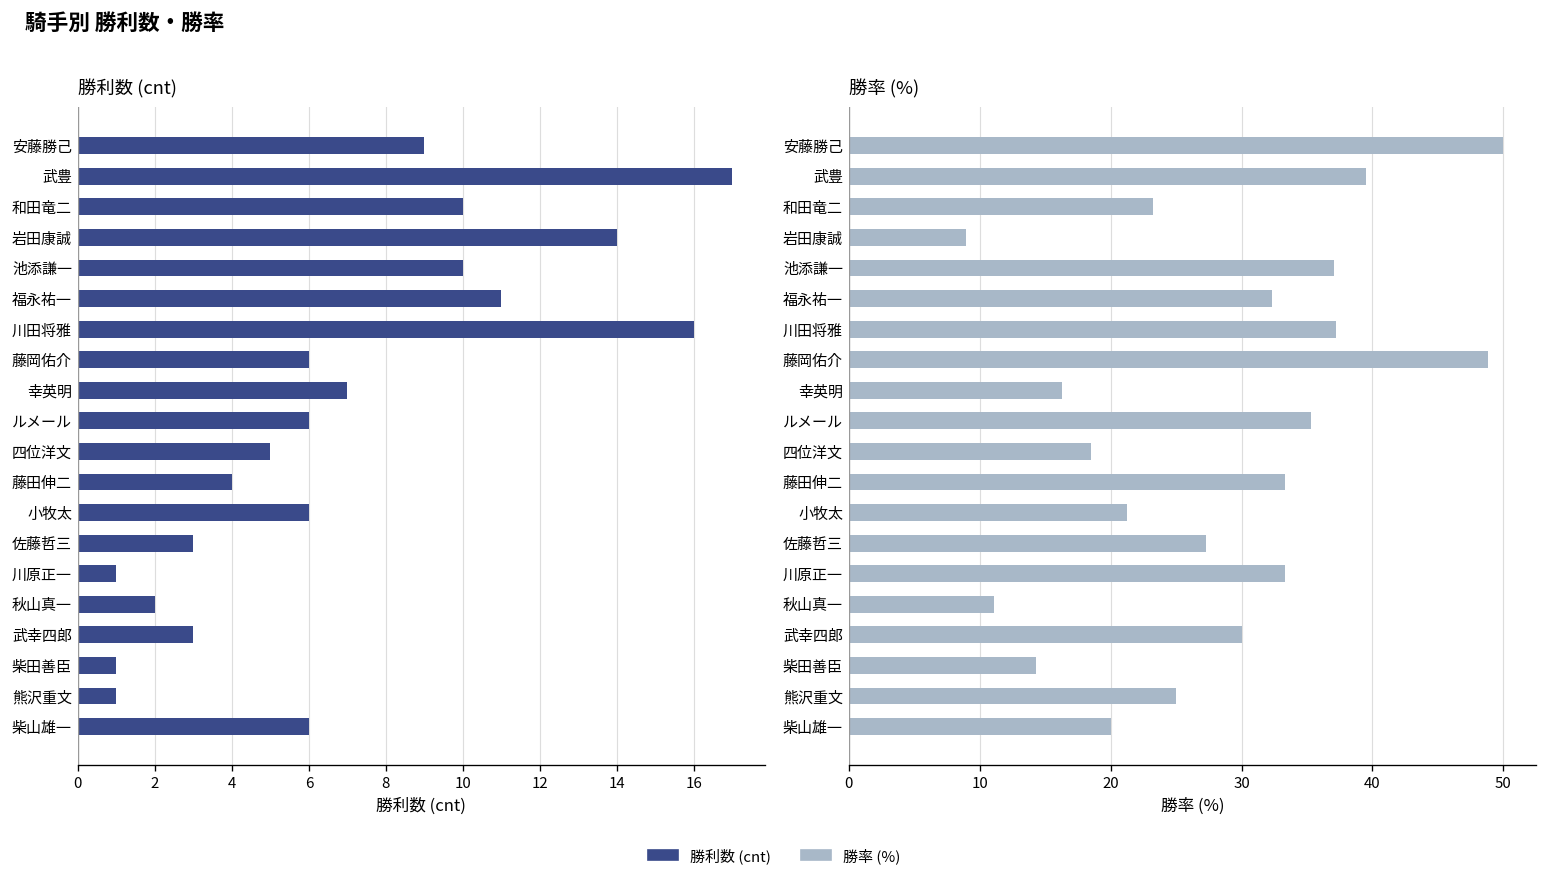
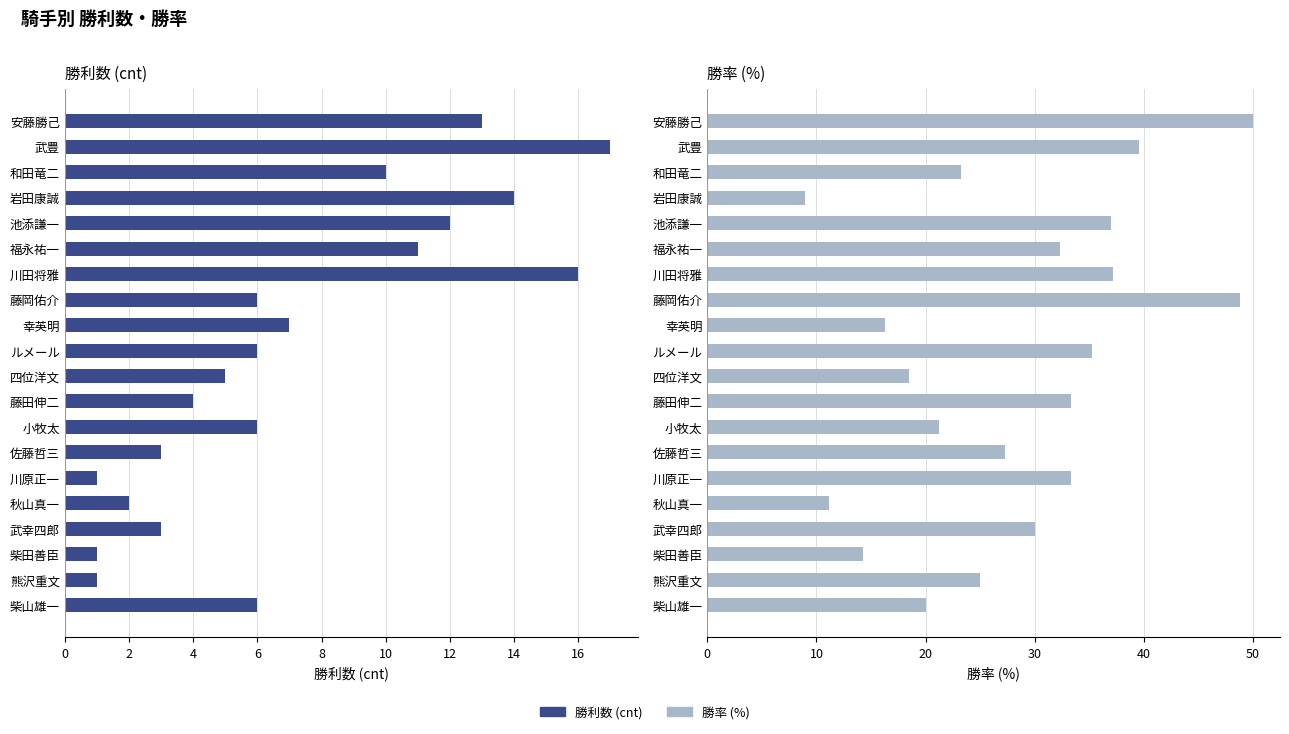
勝利数 (cnt), 安藤勝己: 9 -> 13
勝利数 (cnt), 池添謙一: 10 -> 12
